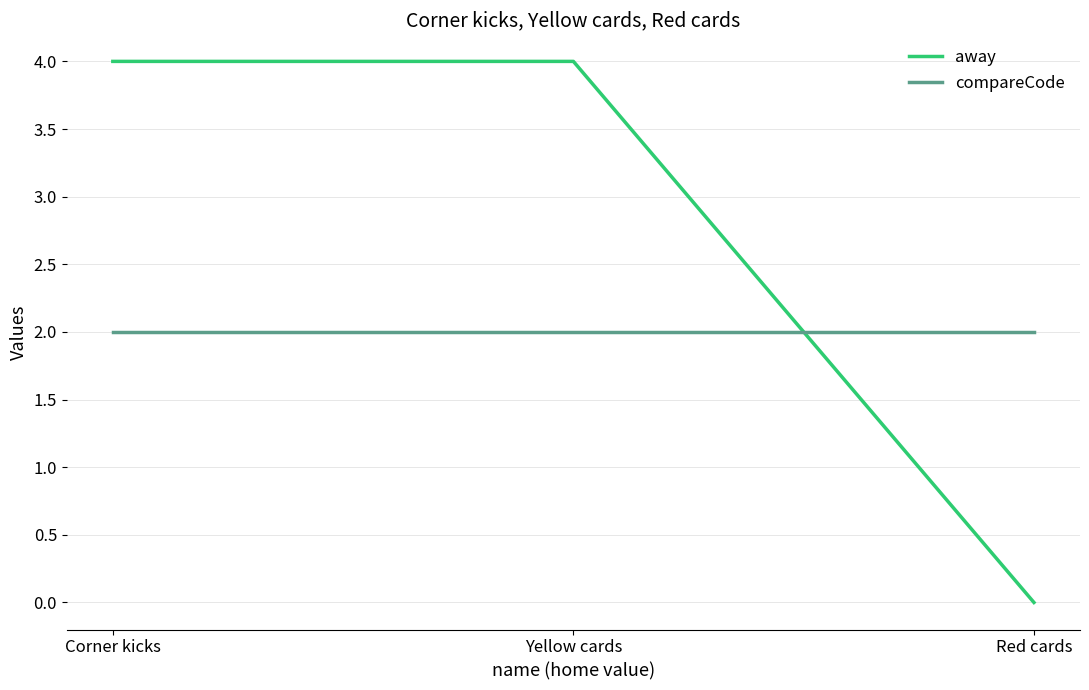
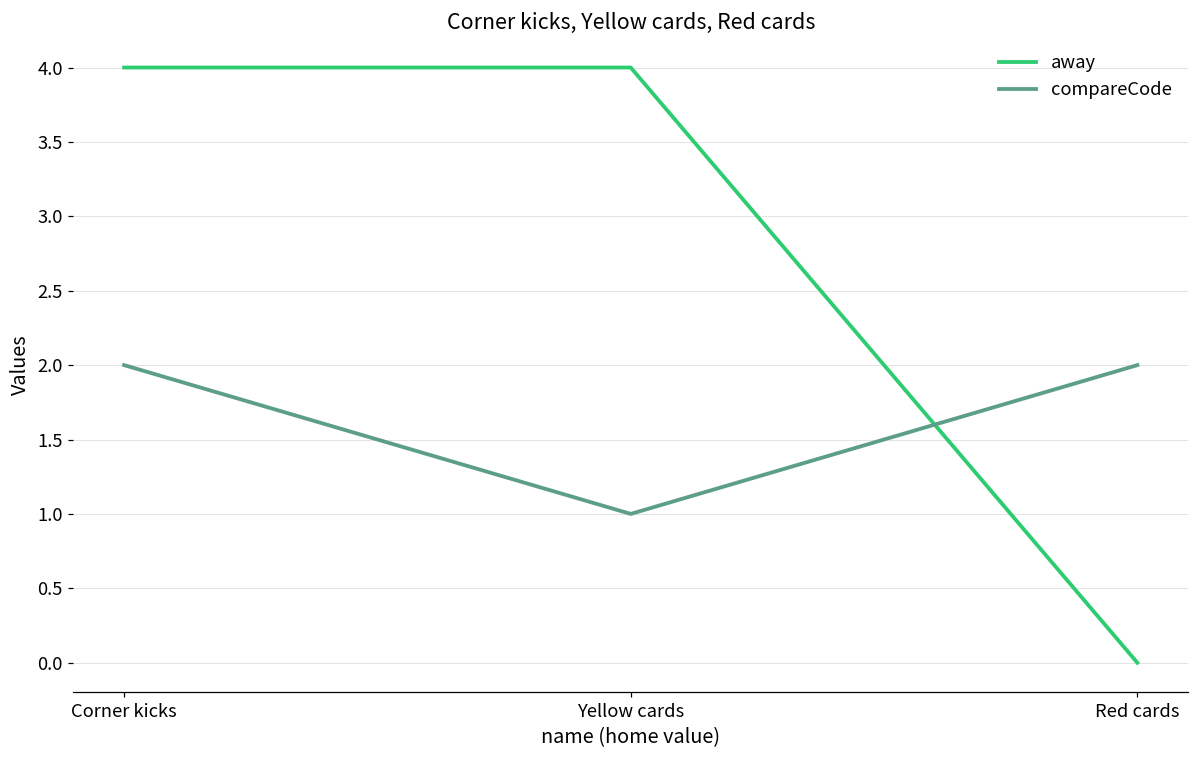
compareCode, Yellow cards: 2 -> 1
